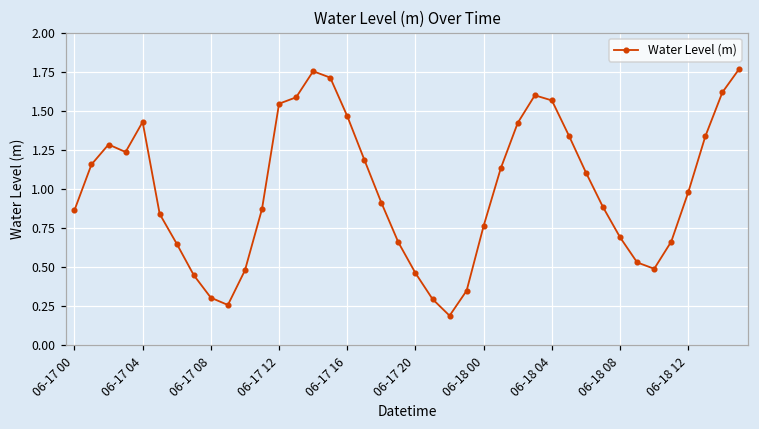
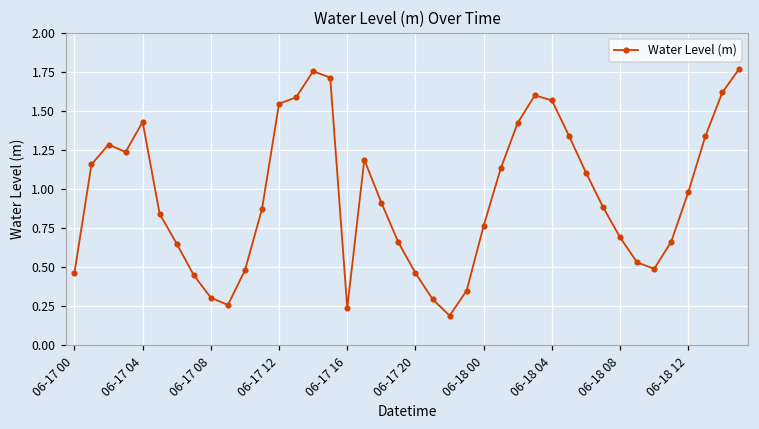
06-17 00: 0.86 -> 0.46
06-17 16: 1.47 -> 0.24
